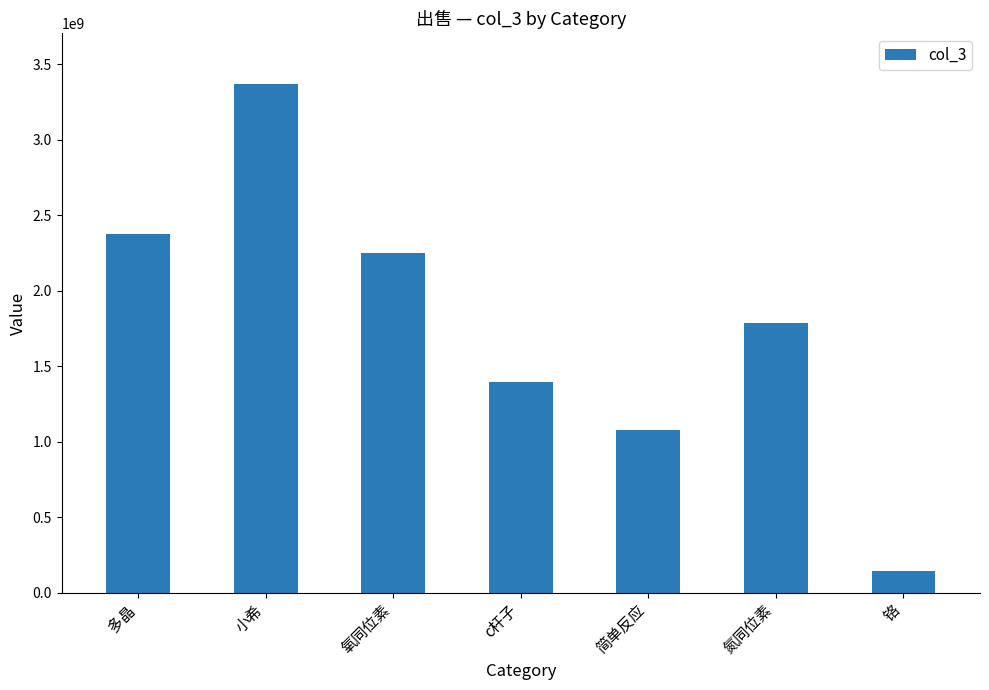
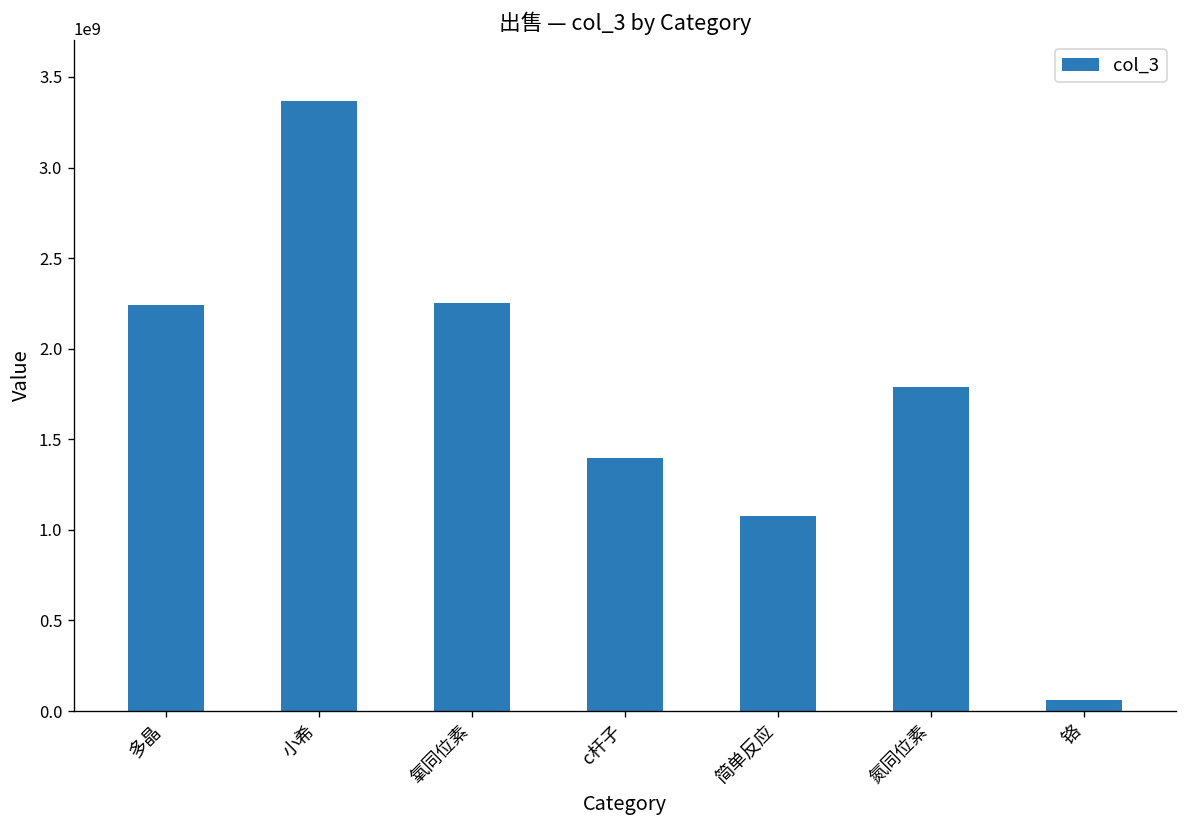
多晶: 2380000000 -> 2240000000
铬: 150000000 -> 60000000
